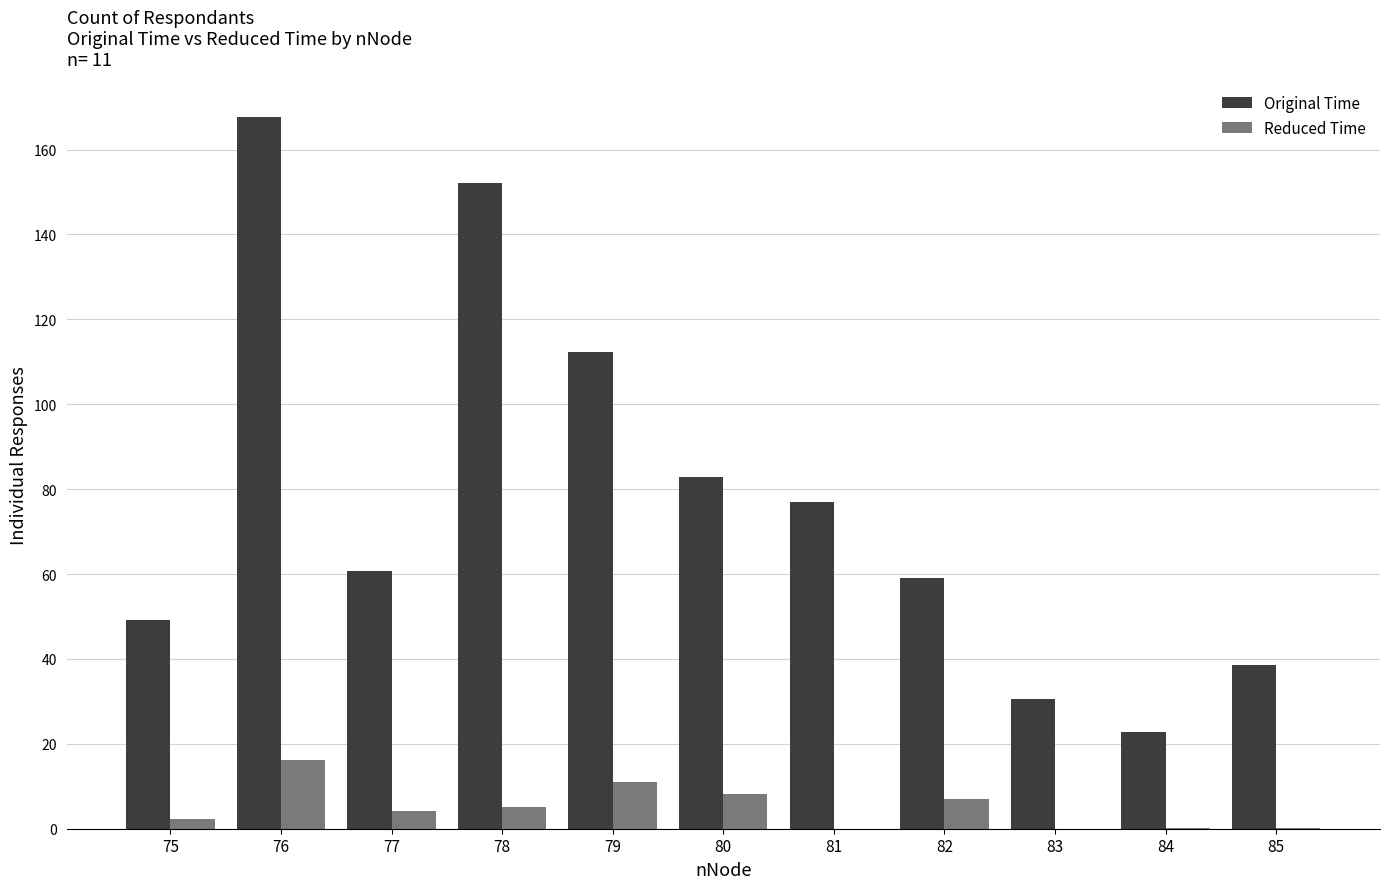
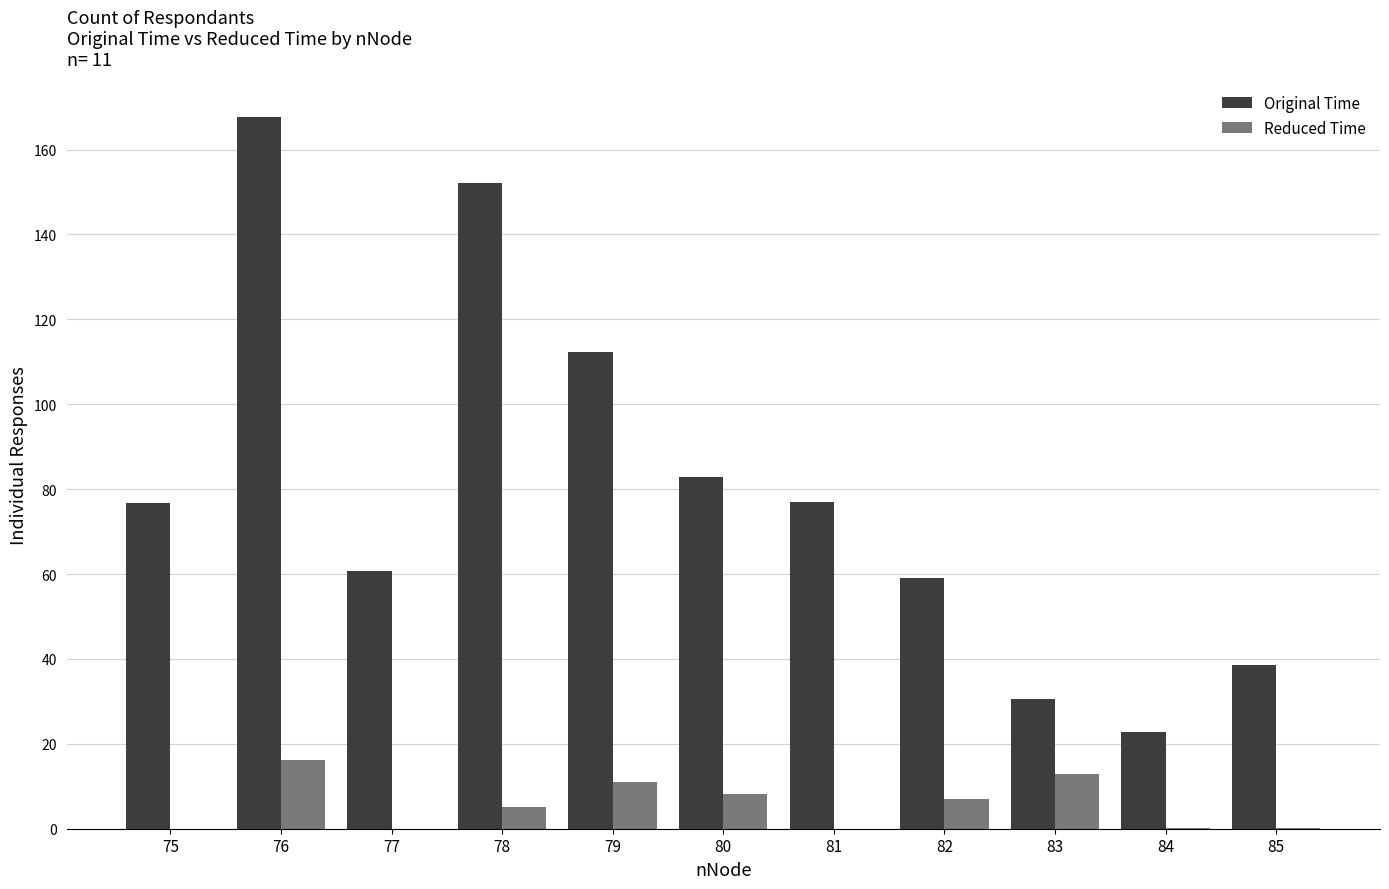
Original Time, 75: 49 -> 77
Reduced Time, 75: 2 -> 0
Reduced Time, 77: 4 -> 0
Reduced Time, 83: 0 -> 13
